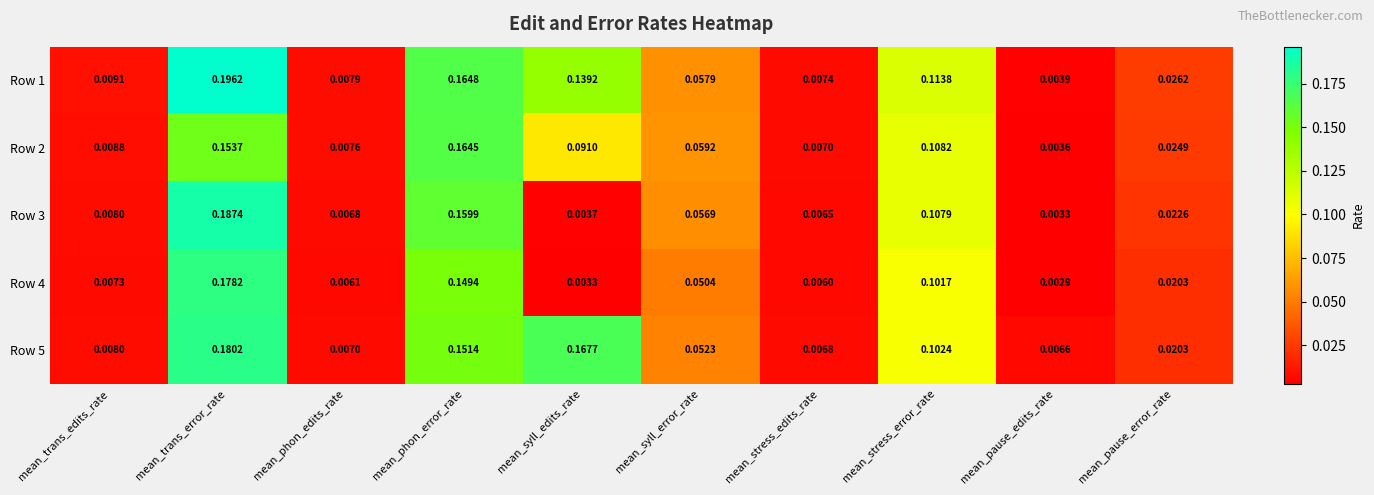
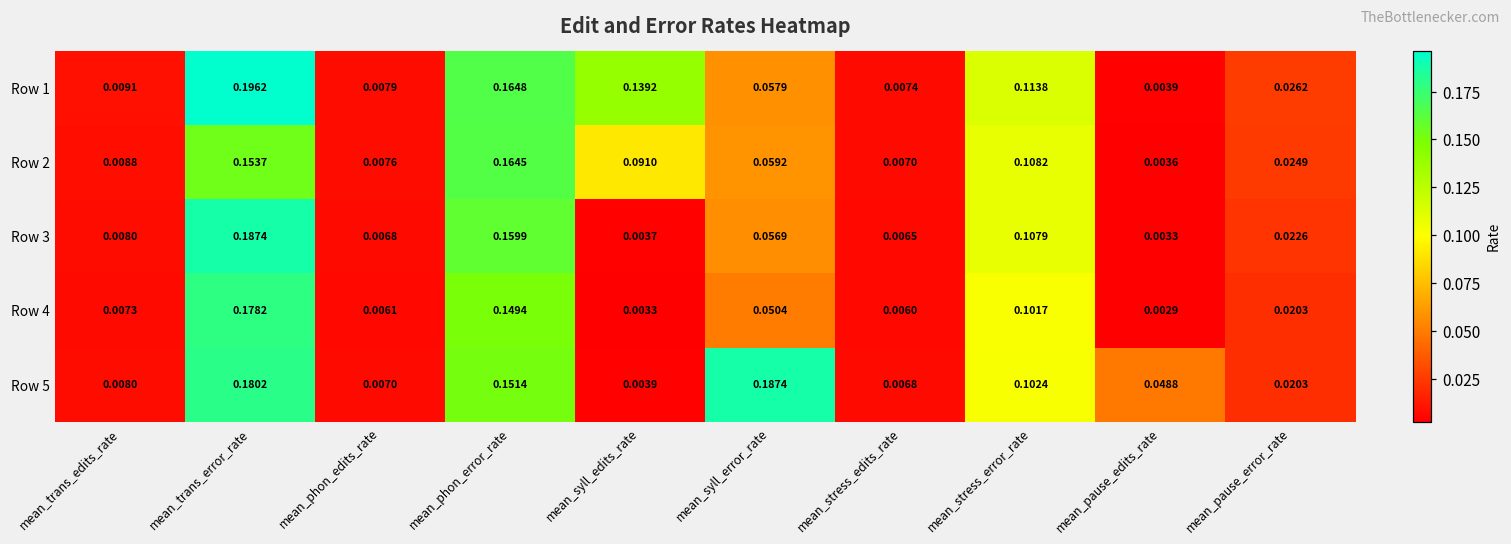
Row 5, mean_syll_edits_rate: 0.1677 -> 0.0039
Row 5, mean_syll_error_rate: 0.0523 -> 0.1874
Row 5, mean_pause_edits_rate: 0.0066 -> 0.0488
